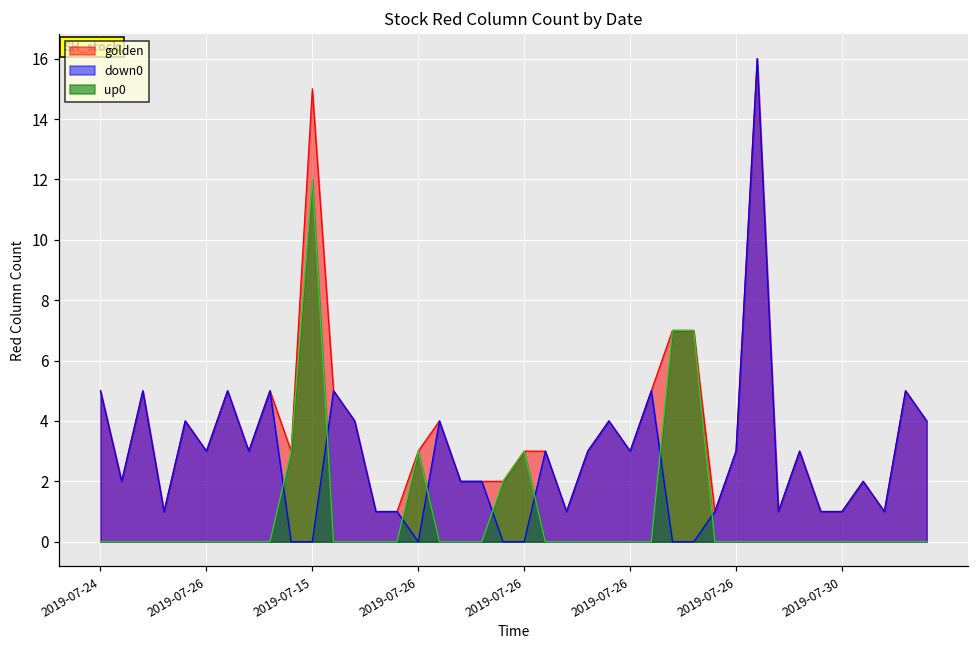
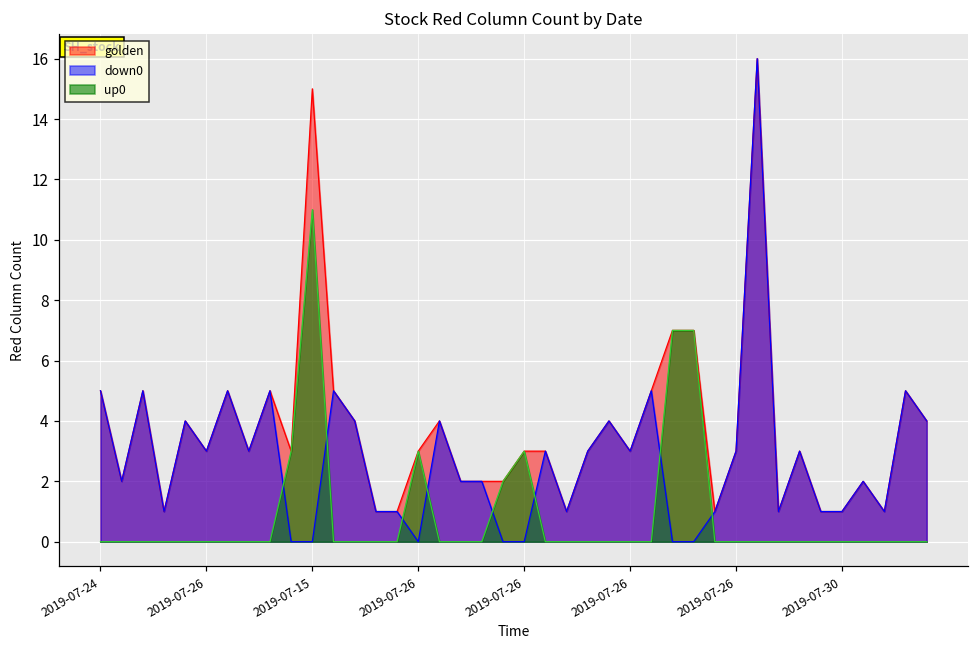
up0, 2019-07-15: 12 -> 11
